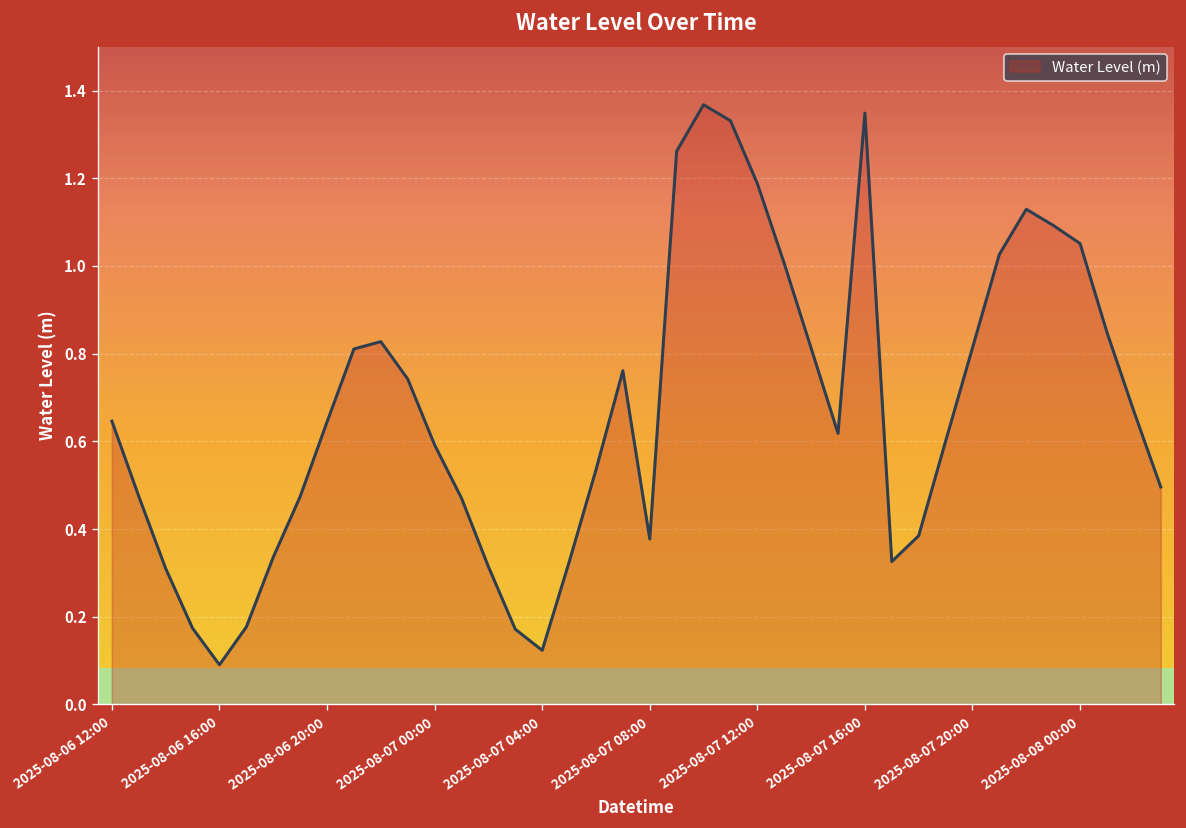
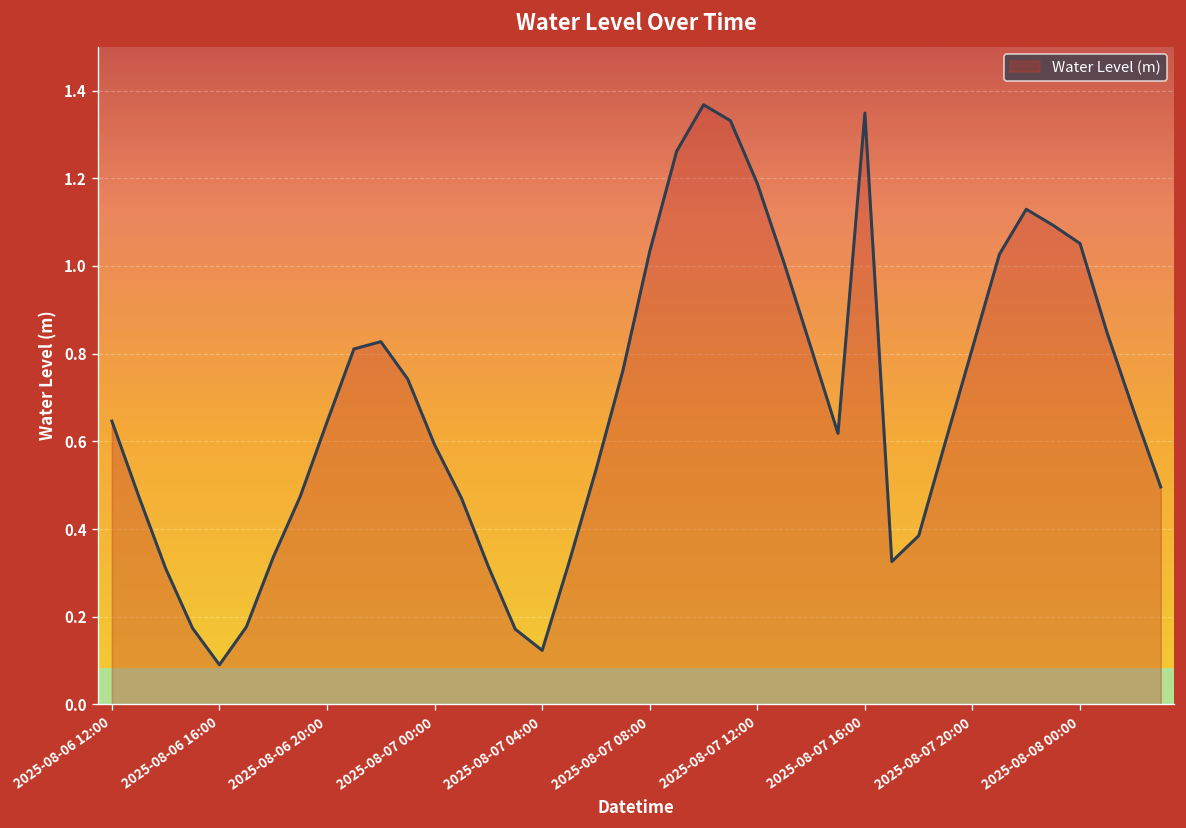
2025-08-07 08:00: 0.38 -> 1.03
